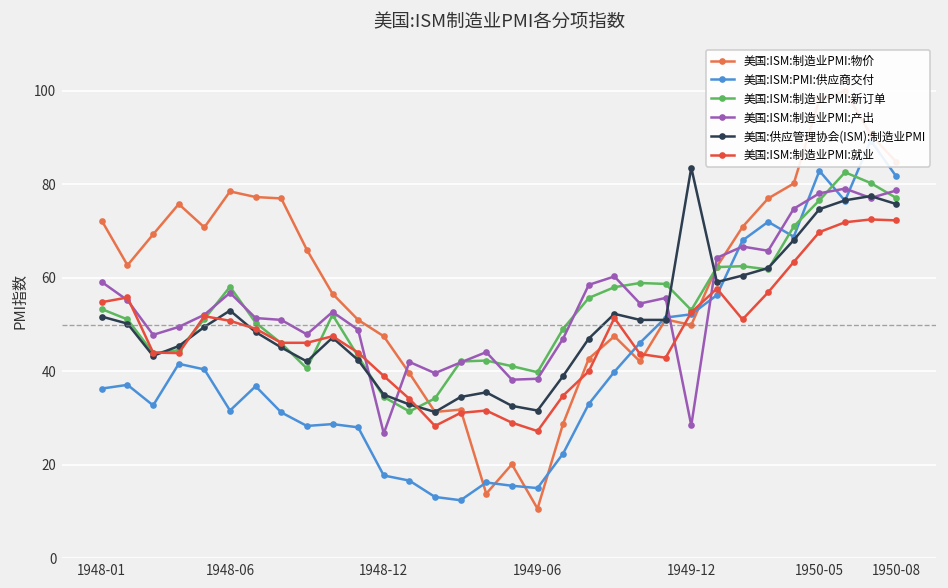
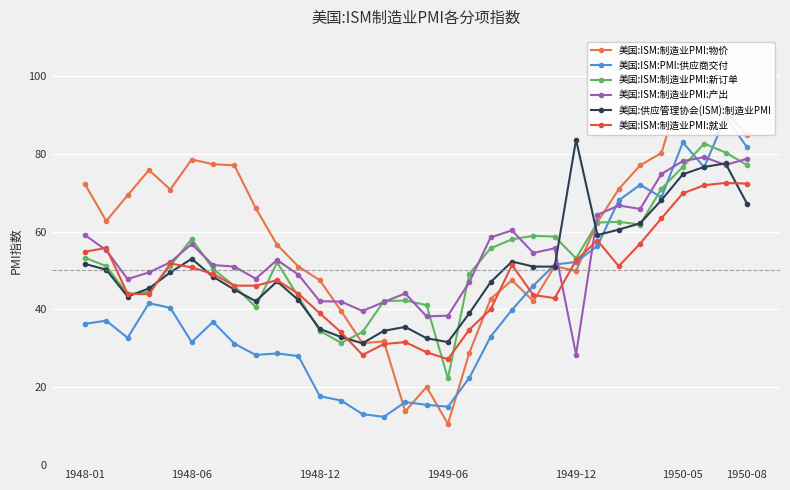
美国:ISM:制造业PMI:产出, 1948-12: 27 -> 42
美国:ISM:制造业PMI:新订单, 1949-06: 40 -> 22
美国:供应管理协会(ISM):制造业PMI, 1950-08: 76 -> 67
